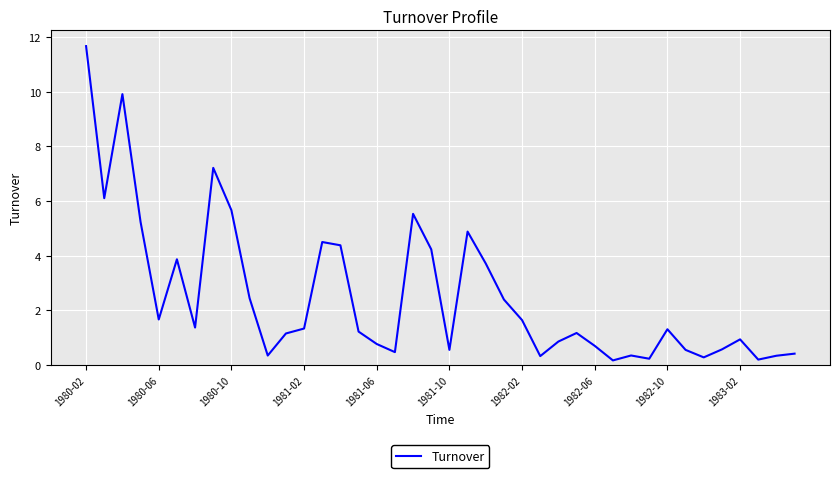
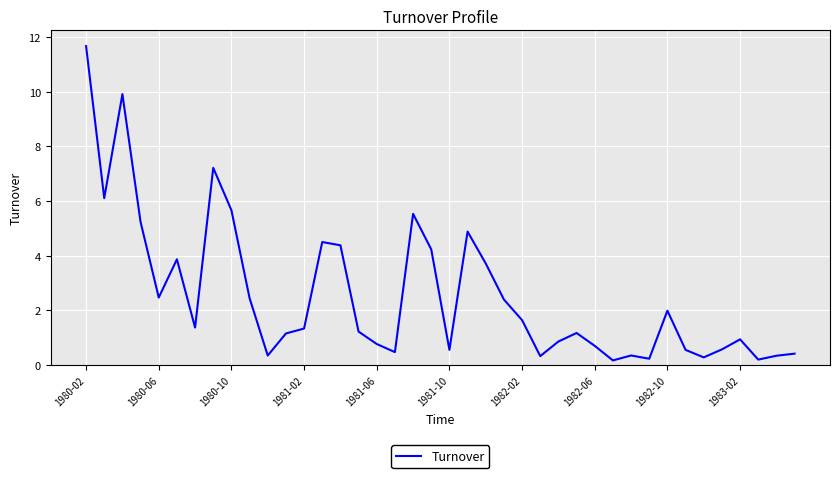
1980-06: 1.7 -> 2.5
1982-10: 1.3 -> 2.0
